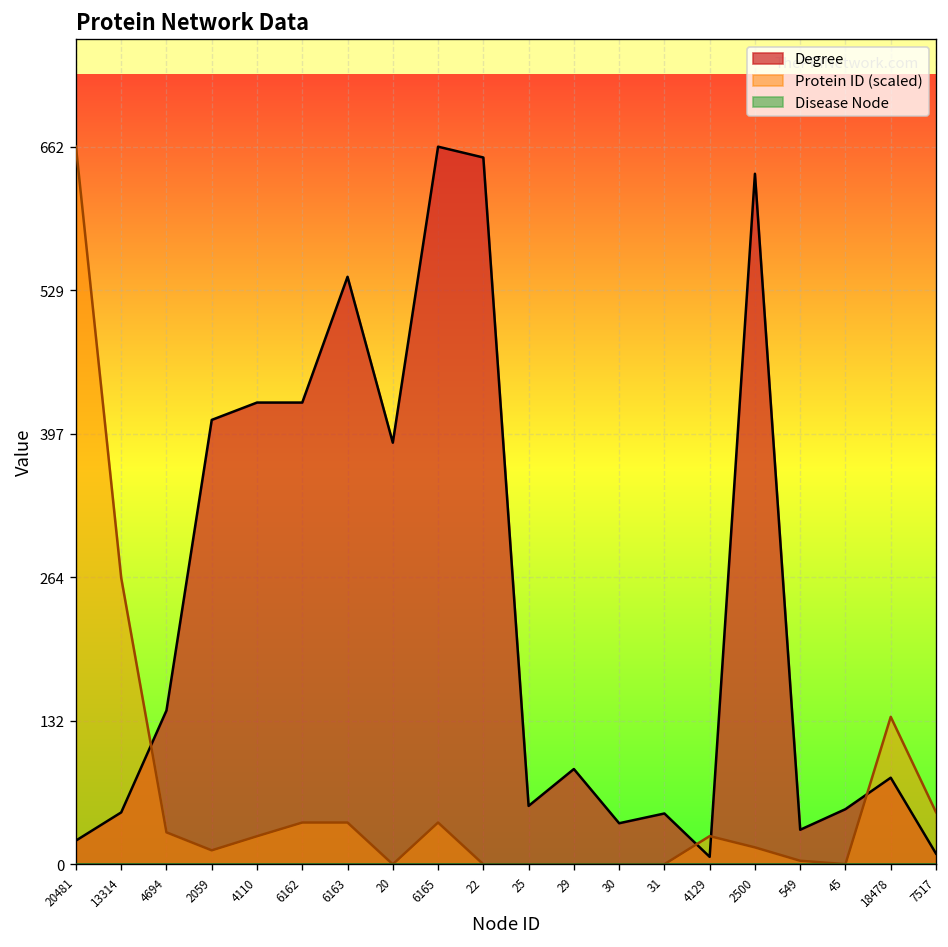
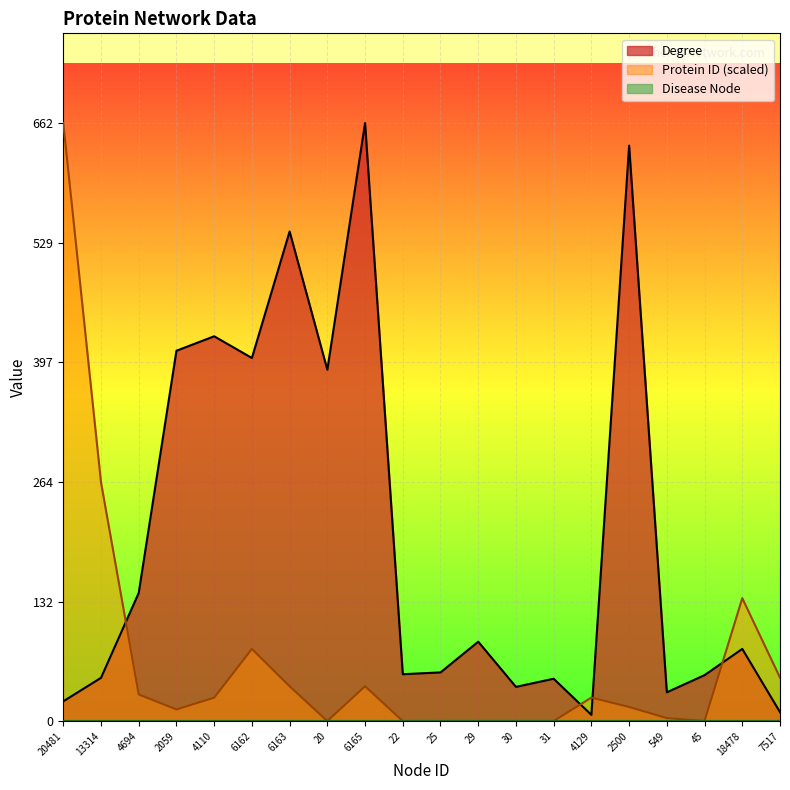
Degree, 6162: 430 -> 400
Protein ID (scaled), 6162: 40 -> 80
Degree, 22: 650 -> 50
